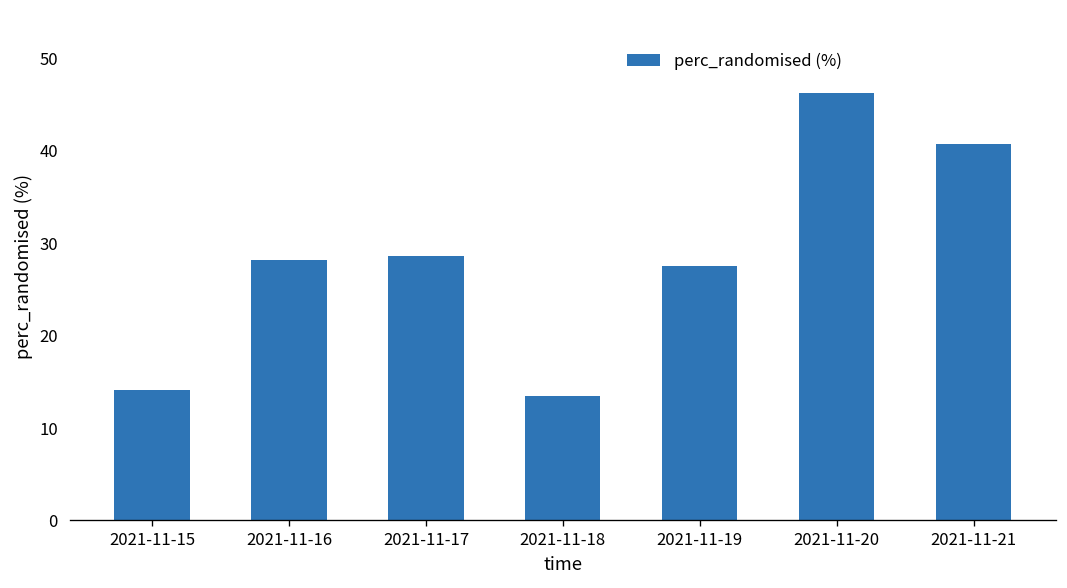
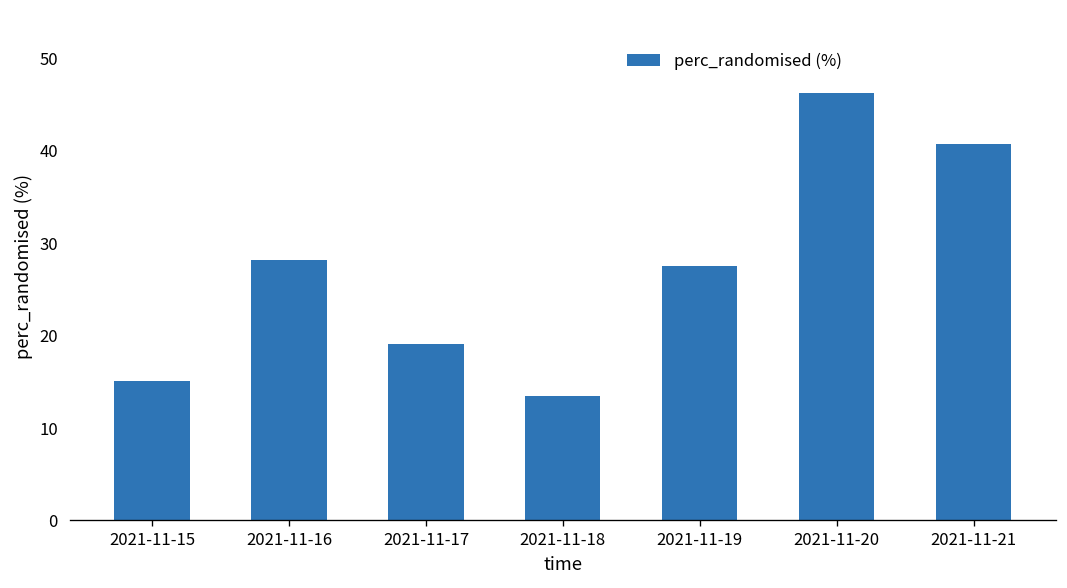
2021-11-15: 14 -> 15
2021-11-17: 29 -> 19
